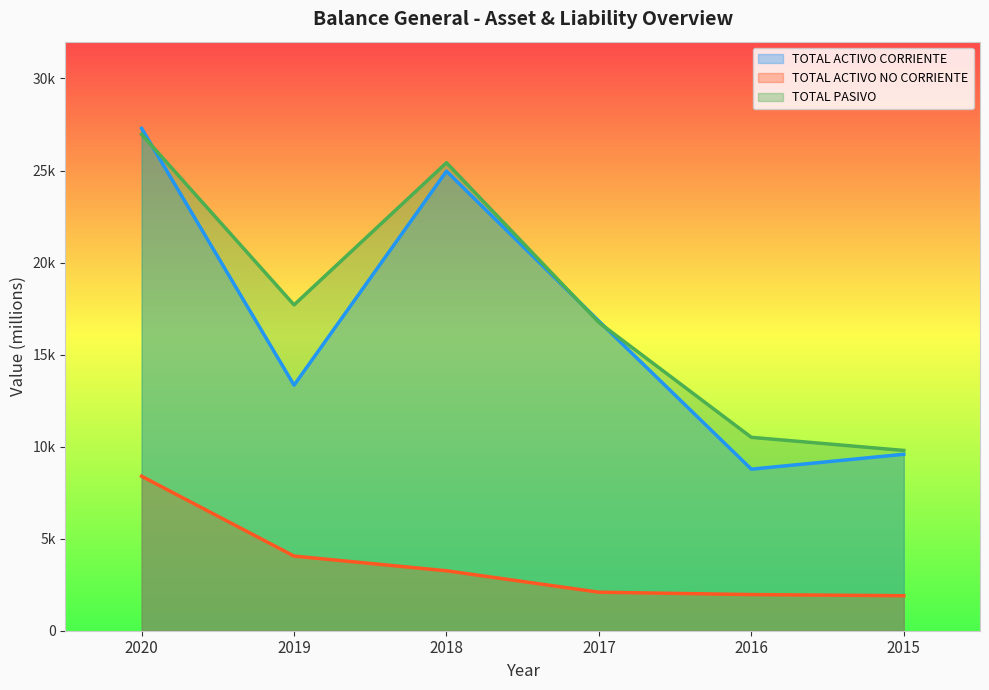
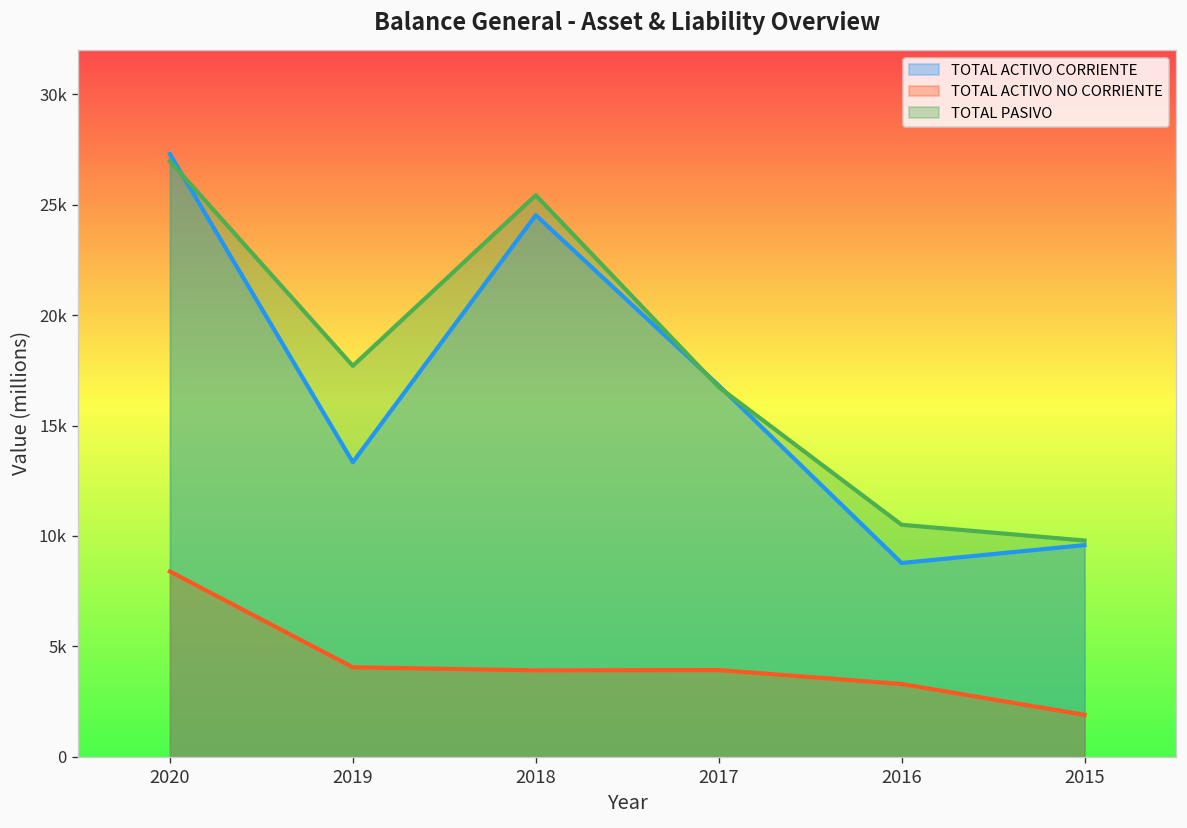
TOTAL ACTIVO CORRIENTE, 2018: 25000 -> 24500
TOTAL ACTIVO NO CORRIENTE, 2018: 3300 -> 3900
TOTAL ACTIVO NO CORRIENTE, 2017: 2100 -> 3900
TOTAL ACTIVO NO CORRIENTE, 2016: 2000 -> 3300
